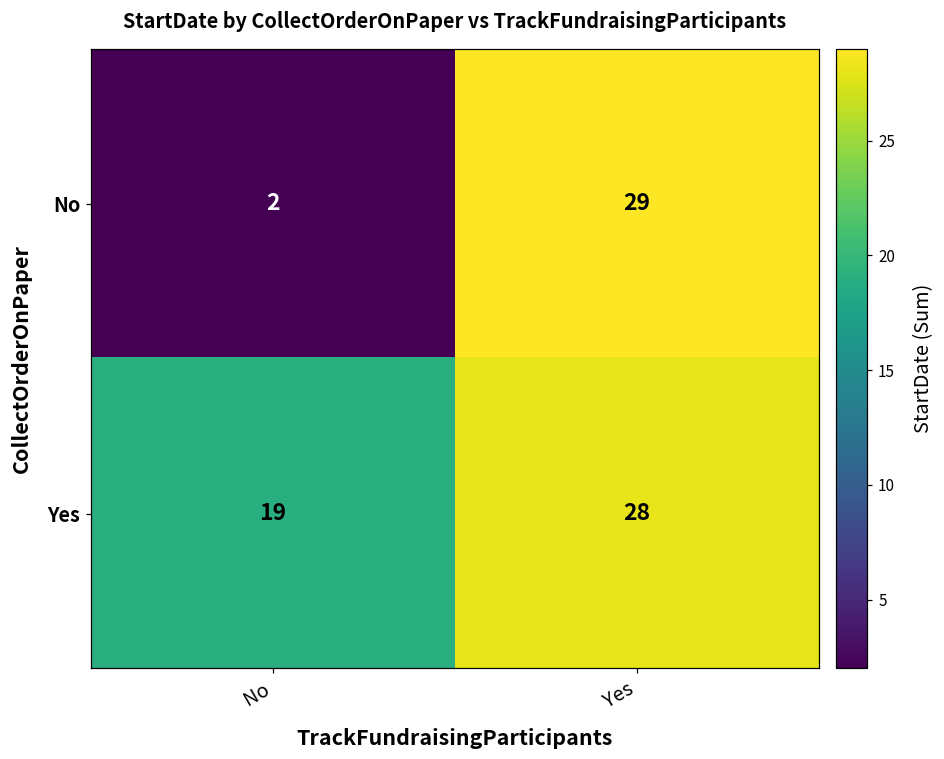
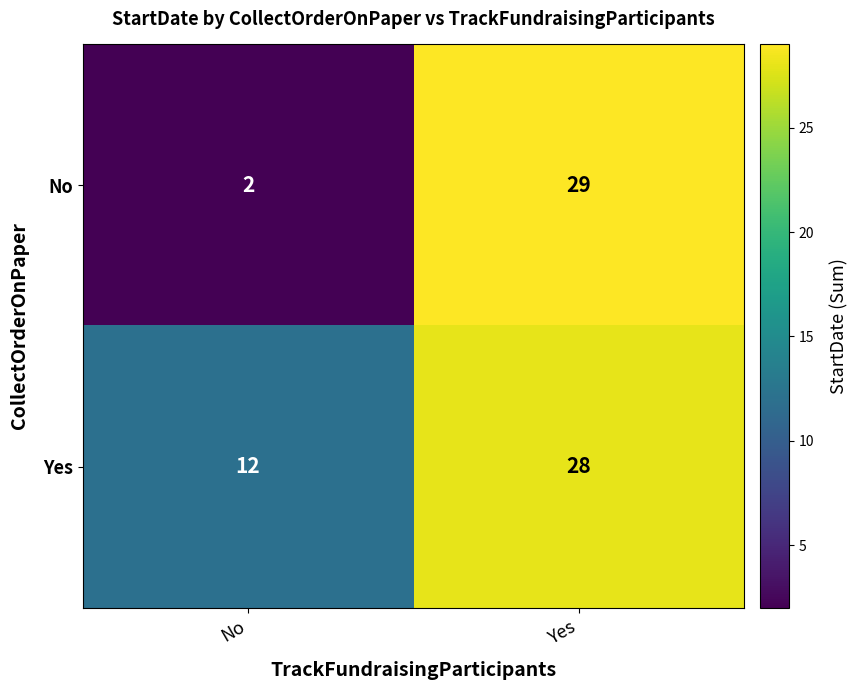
Yes, No: 19 -> 12
